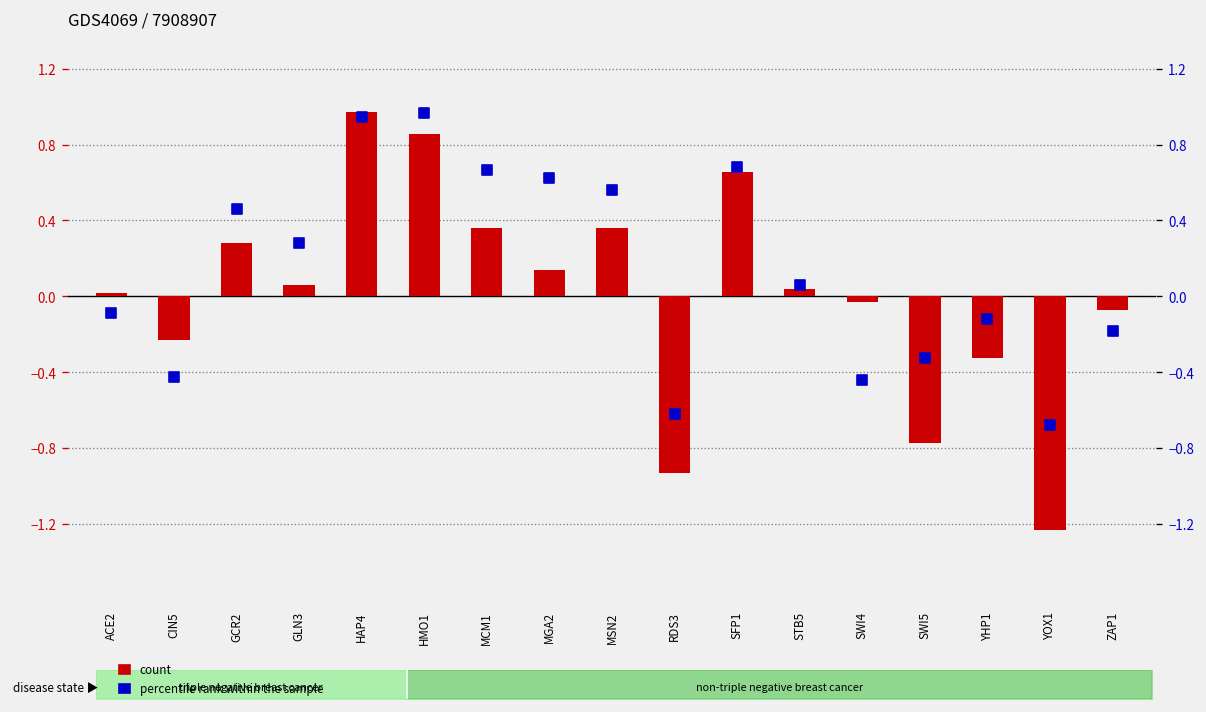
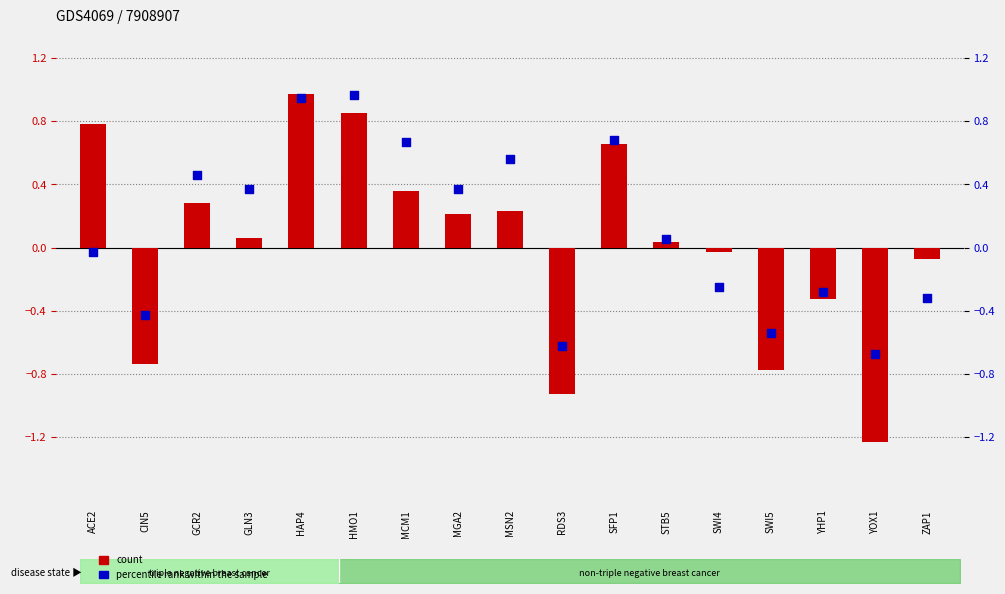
count, ACE2: 0.02 -> 0.78
count, CIN5: -0.23 -> -0.74
count, MGA2: 0.14 -> 0.21
count, MSN2: 0.36 -> 0.23
percentile rank within the sample, ACE2: -0.09 -> -0.03
percentile rank within the sample, GLN3: 0.28 -> 0.37
percentile rank within the sample, MGA2: 0.62 -> 0.37
percentile rank within the sample, SWI4: -0.44 -> -0.25
percentile rank within the sample, SWI5: -0.32 -> -0.54
percentile rank within the sample, YHP1: -0.12 -> -0.28
percentile rank within the sample, ZAP1: -0.18 -> -0.32
